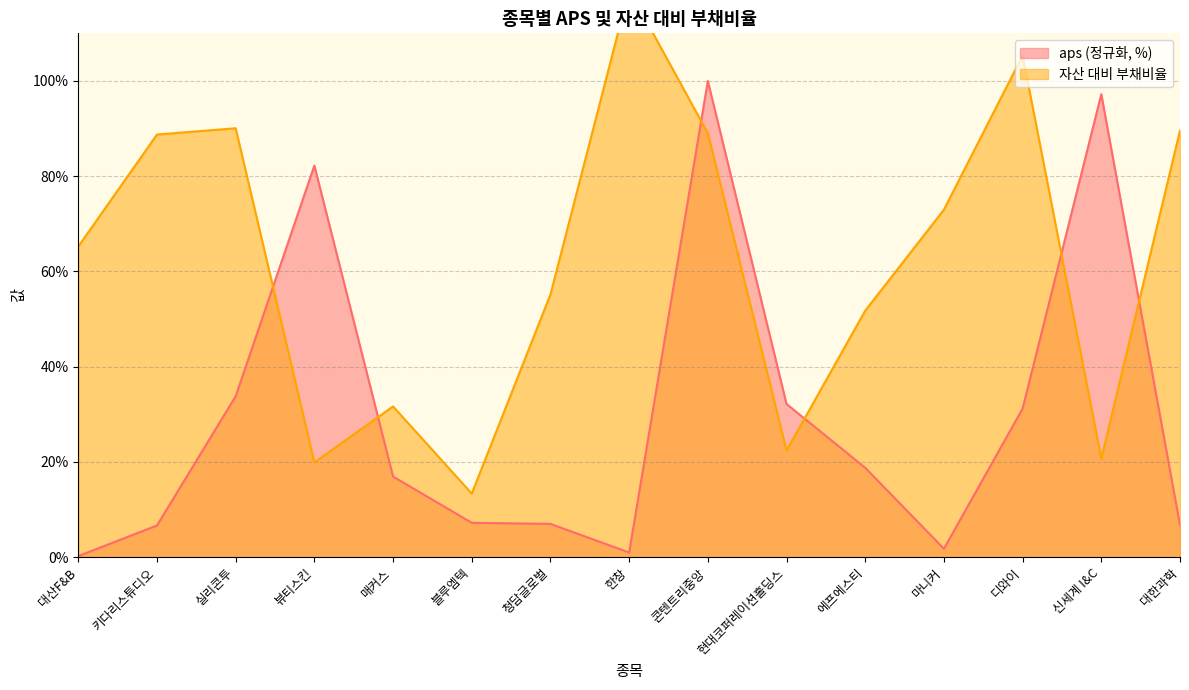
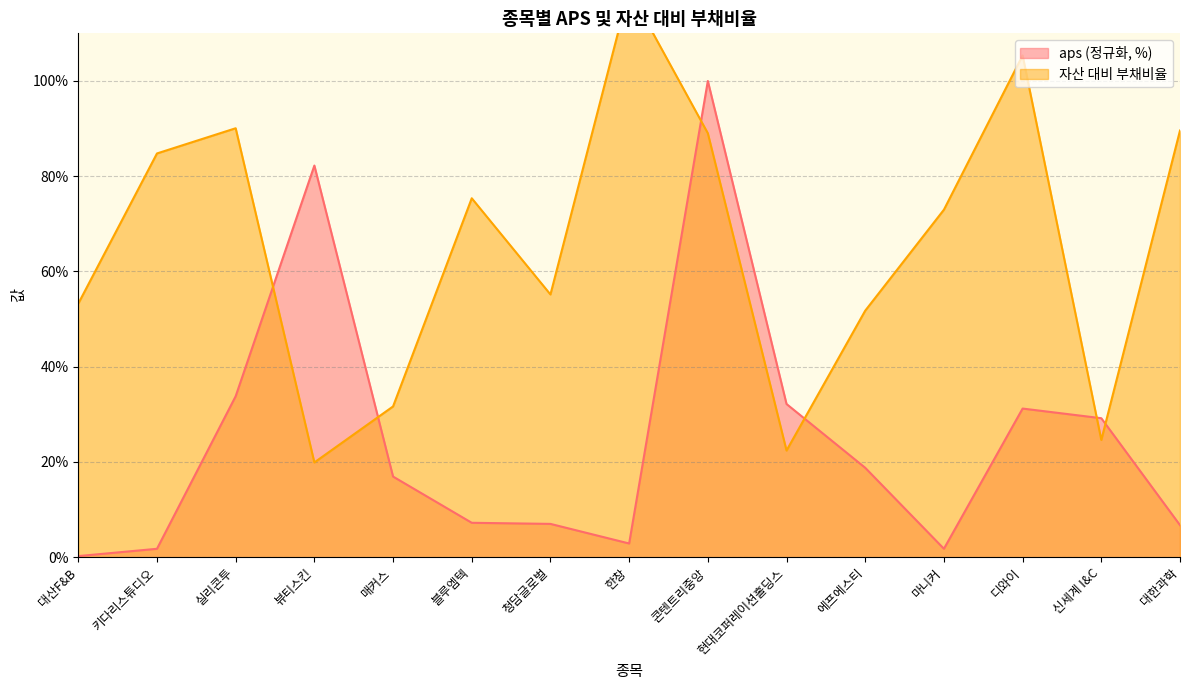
자산 대비 부채비율, 대산F&B: 65% -> 53%
aps (정규화, %), 키다리스튜디오: 7% -> 2%
자산 대비 부채비율, 키다리스튜디오: 89% -> 85%
자산 대비 부채비율, 블루엠텍: 13% -> 75%
aps (정규화, %), 한창: 1% -> 3%
aps (정규화, %), 신세계 I&C: 97% -> 29%
자산 대비 부채비율, 신세계 I&C: 21% -> 25%
